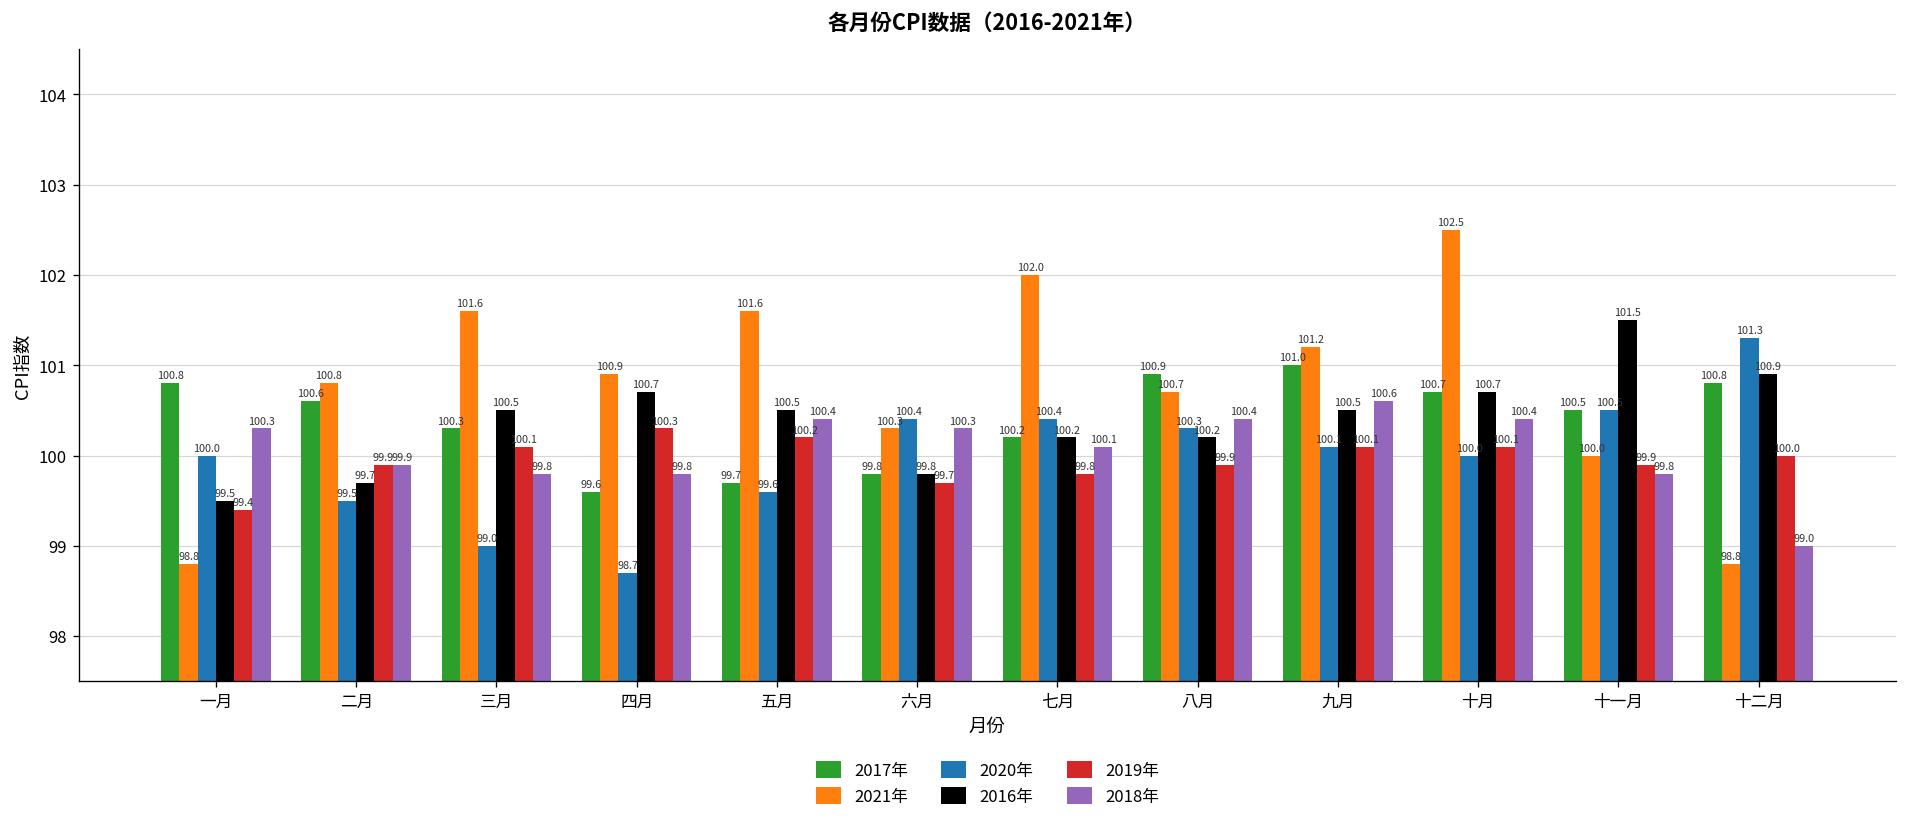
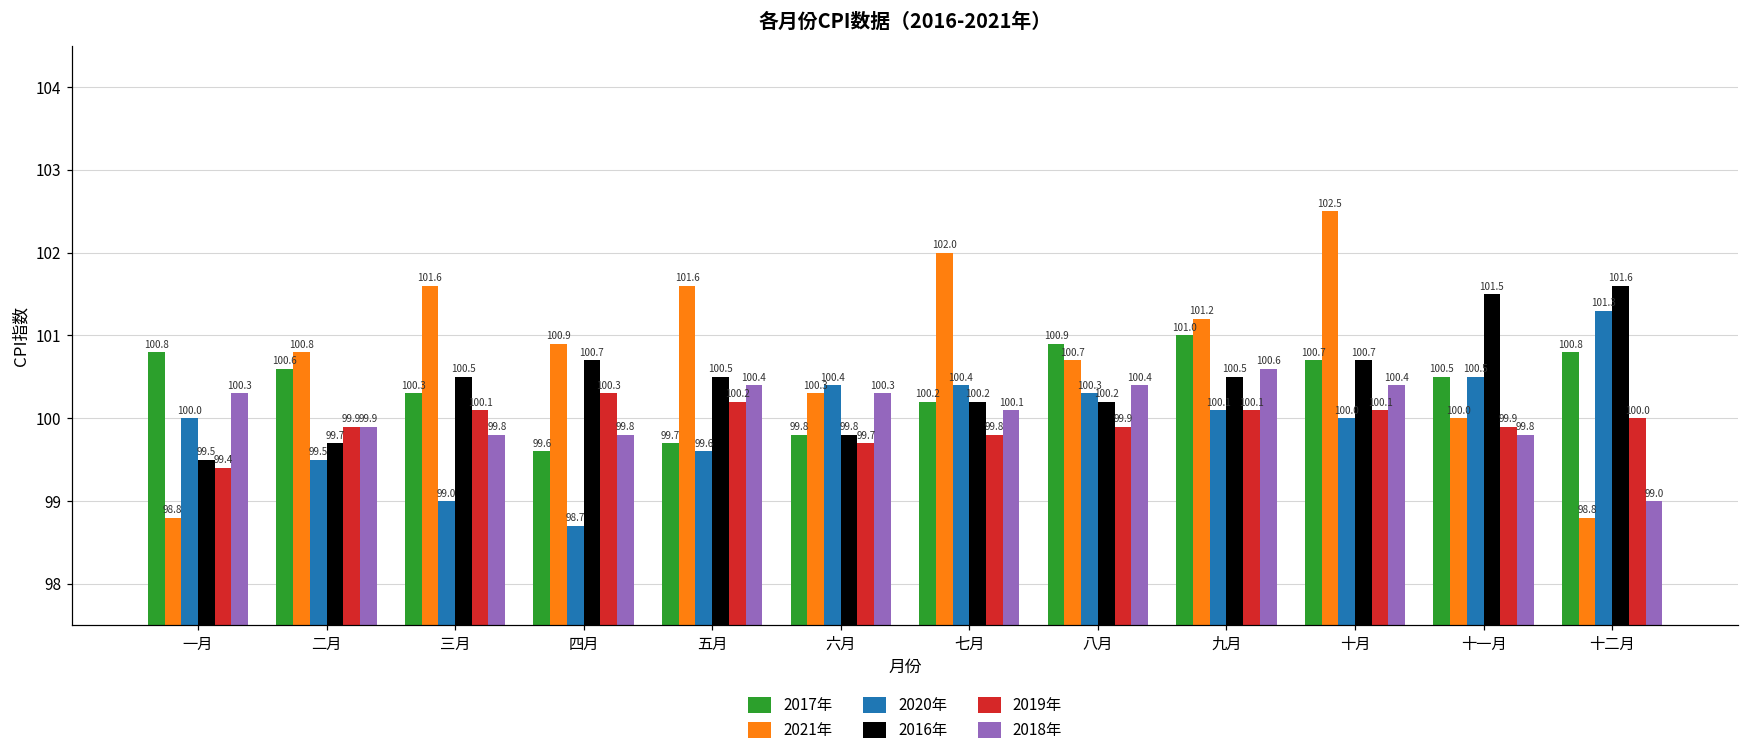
2016年, 十二月: 100.9 -> 101.6
